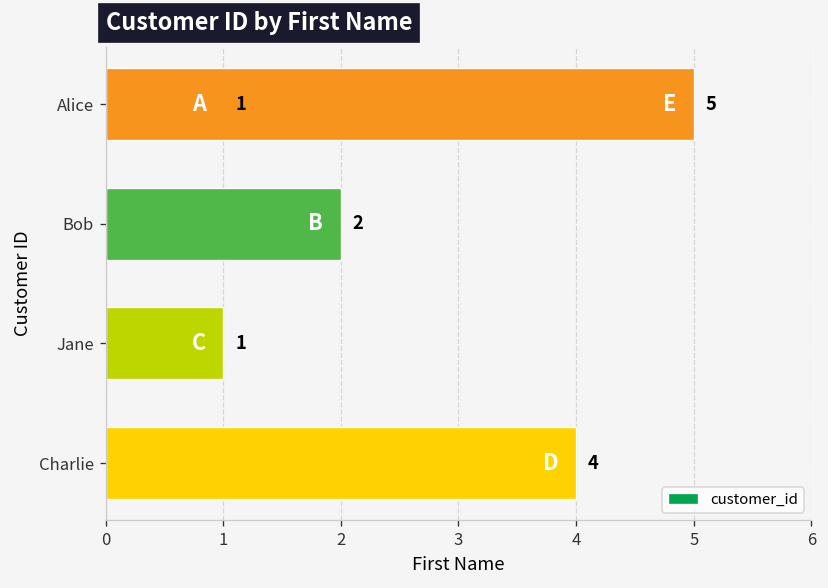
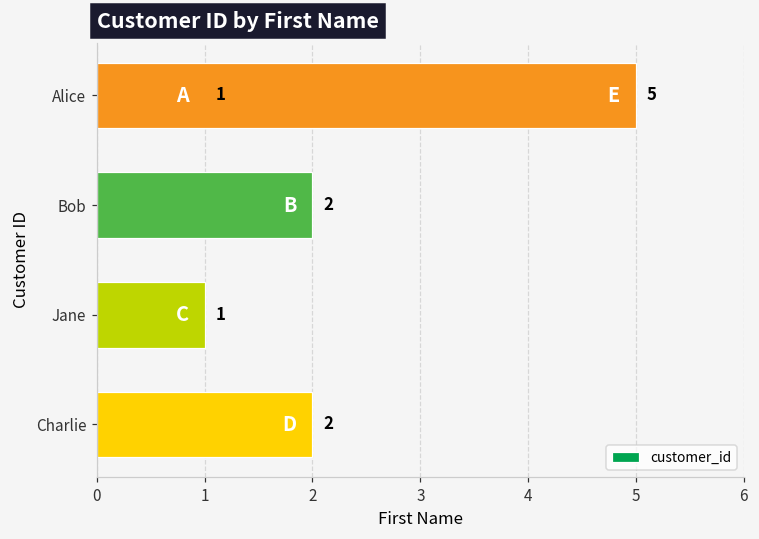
Charlie: 4 -> 2
